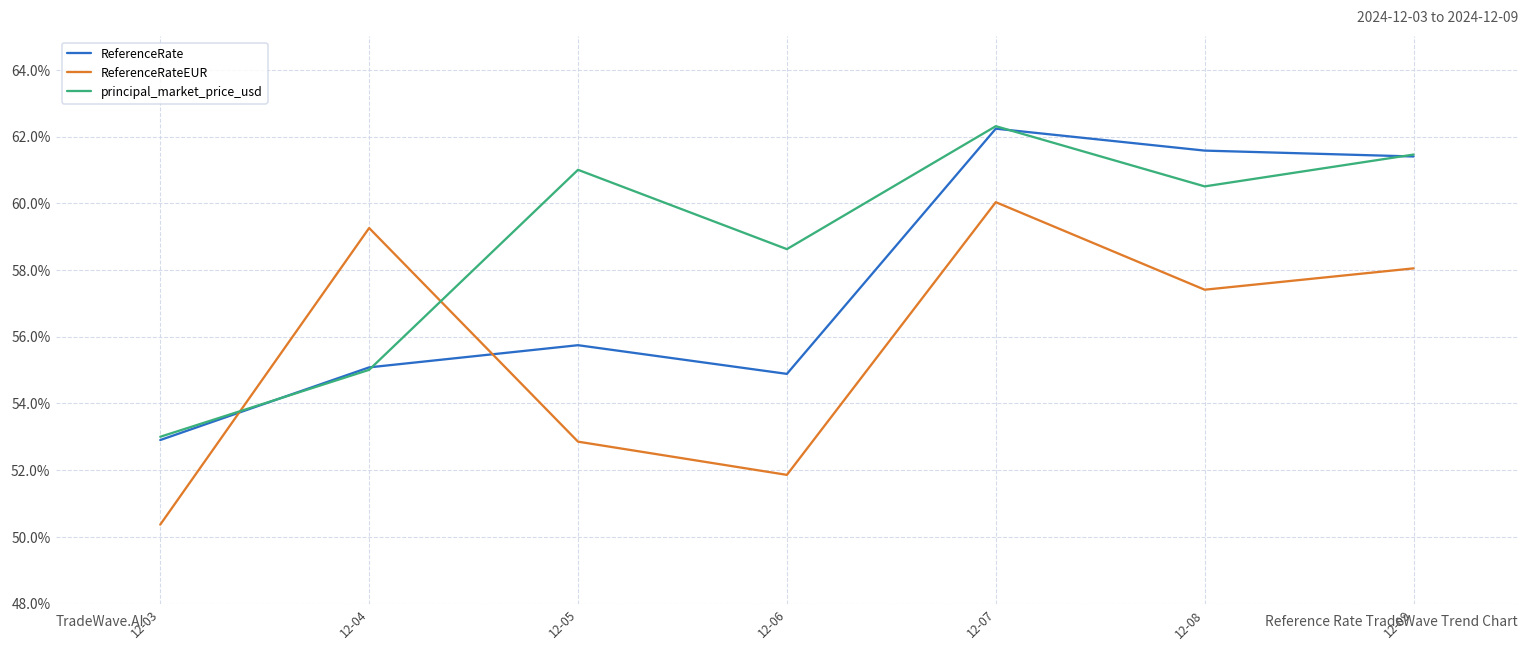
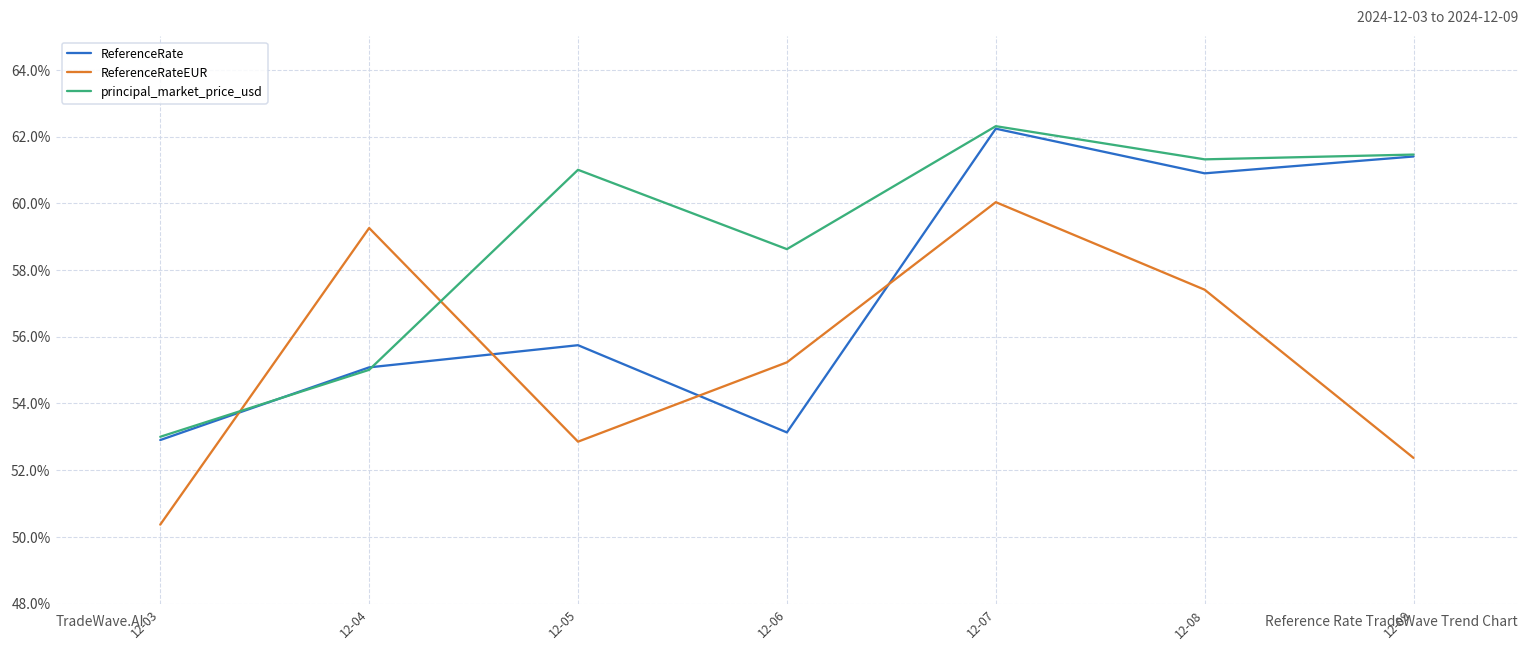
ReferenceRate, 12-06: 54.9% -> 53.1%
ReferenceRateEUR, 12-06: 51.9% -> 55.2%
ReferenceRate, 12-08: 61.6% -> 60.9%
principal_market_price_usd, 12-08: 60.5% -> 61.3%
ReferenceRateEUR, 12-09: 58.0% -> 52.4%
